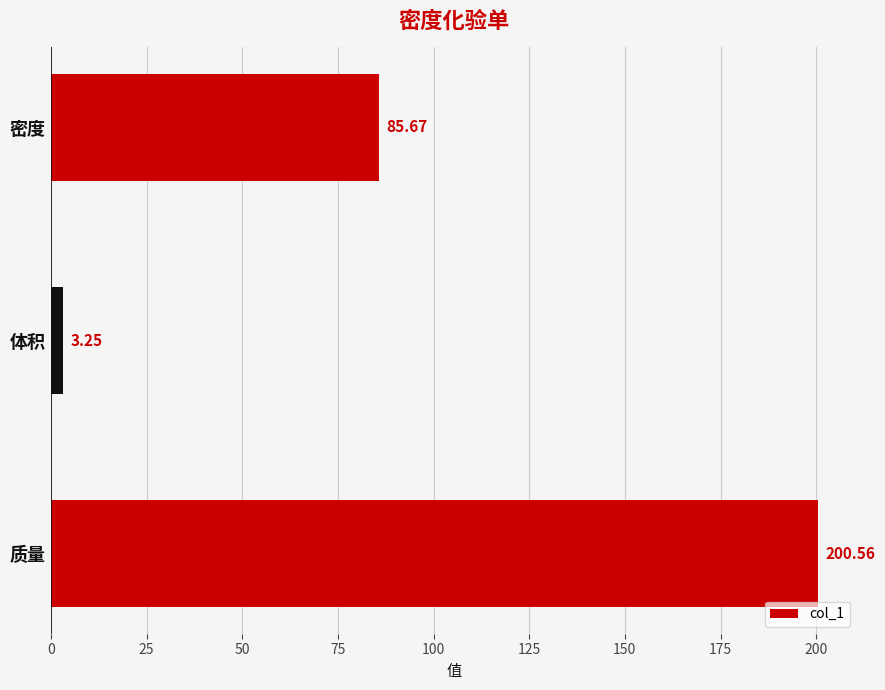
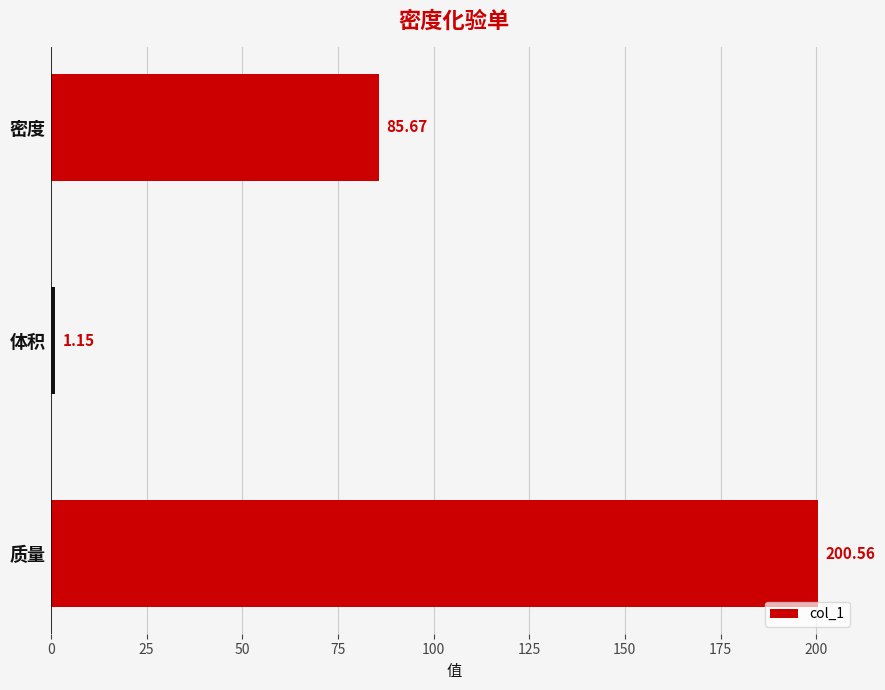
体积: 3.25 -> 1.15
